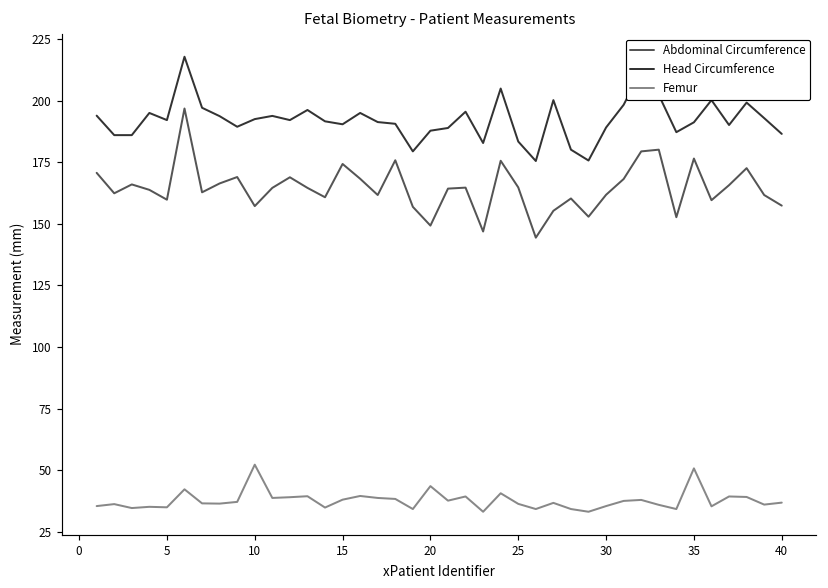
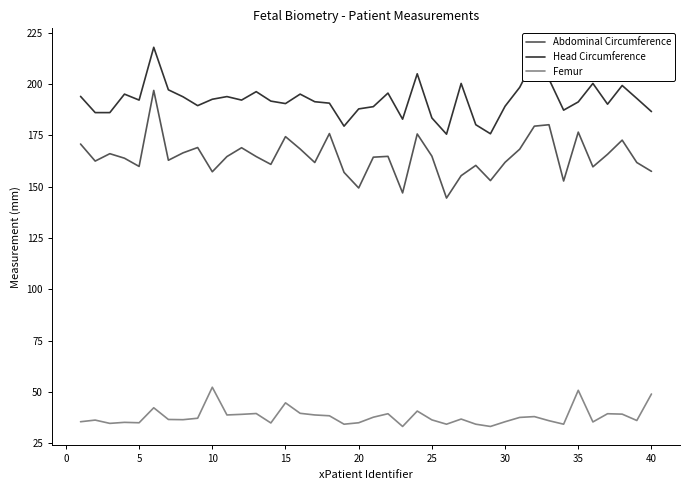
Femur, 15: 38 -> 45
Femur, 20: 44 -> 35
Femur, 40: 37 -> 49
